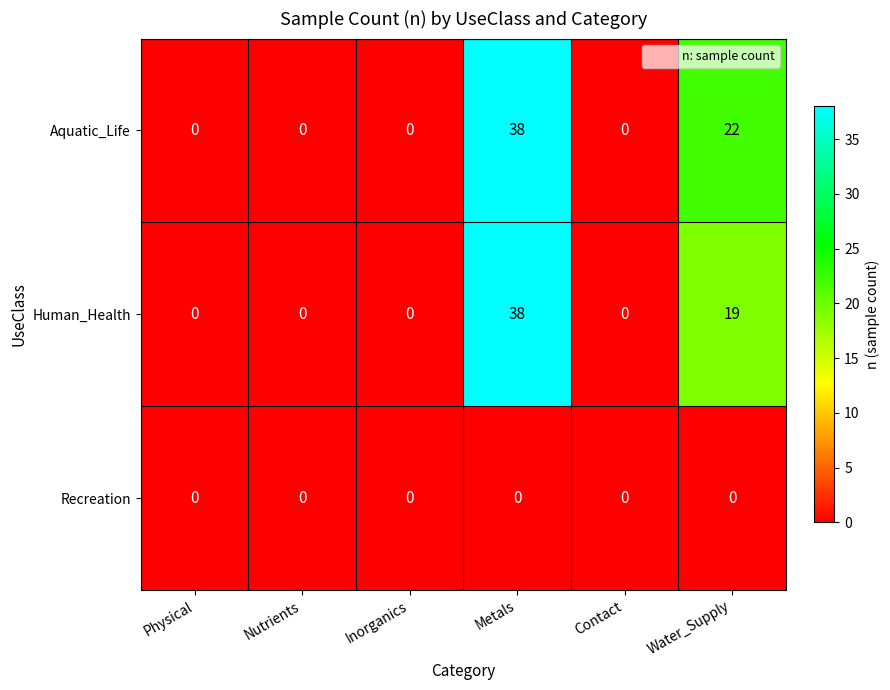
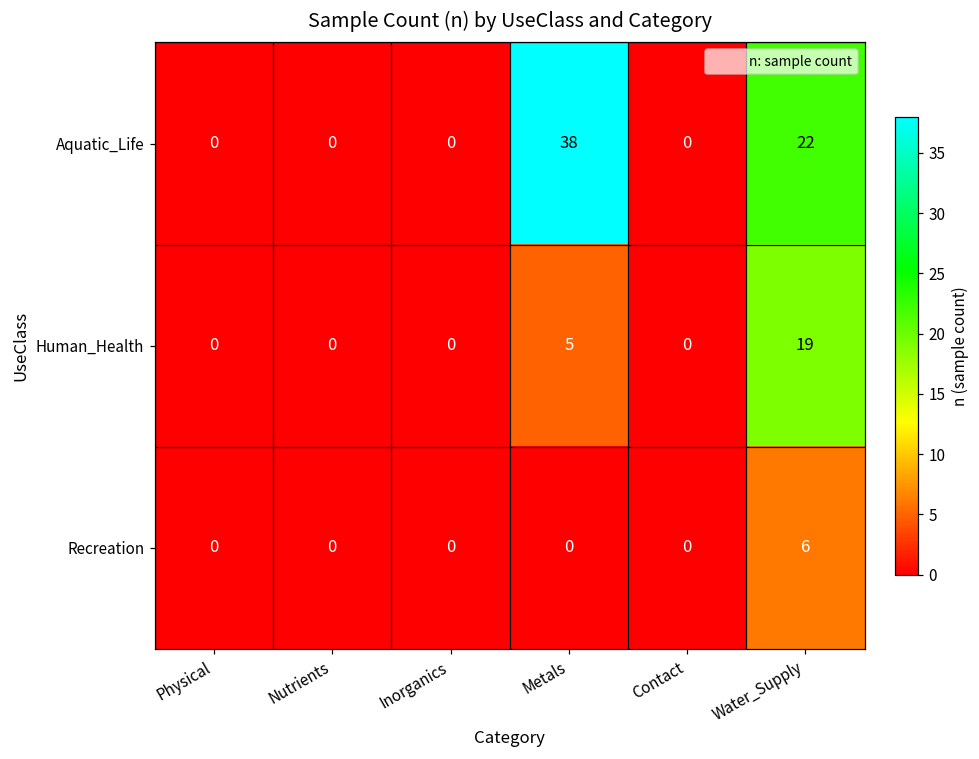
Human_Health, Metals: 38 -> 5
Recreation, Water_Supply: 0 -> 6
